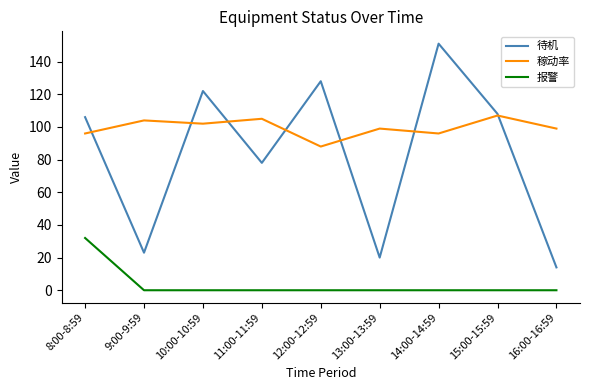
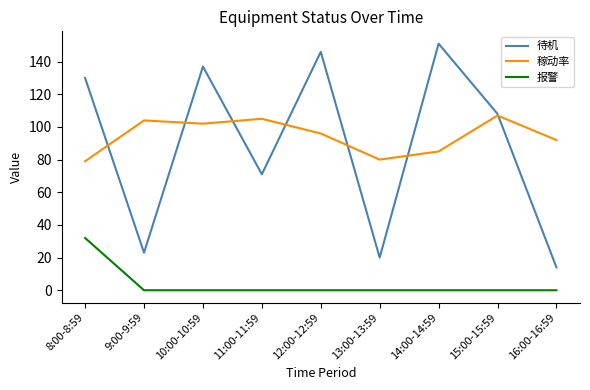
待机, 8:00-8:59: 106 -> 130
稼动率, 8:00-8:59: 96 -> 79
待机, 10:00-10:59: 122 -> 137
待机, 11:00-11:59: 78 -> 71
待机, 12:00-12:59: 128 -> 146
稼动率, 12:00-12:59: 88 -> 96
稼动率, 13:00-13:59: 99 -> 80
稼动率, 14:00-14:59: 96 -> 85
稼动率, 16:00-16:59: 99 -> 92
